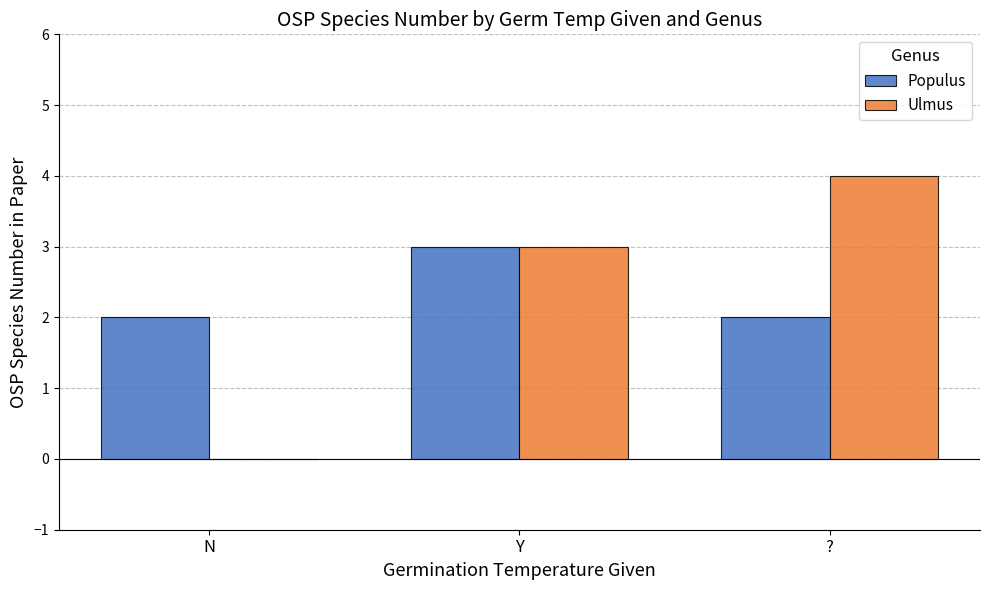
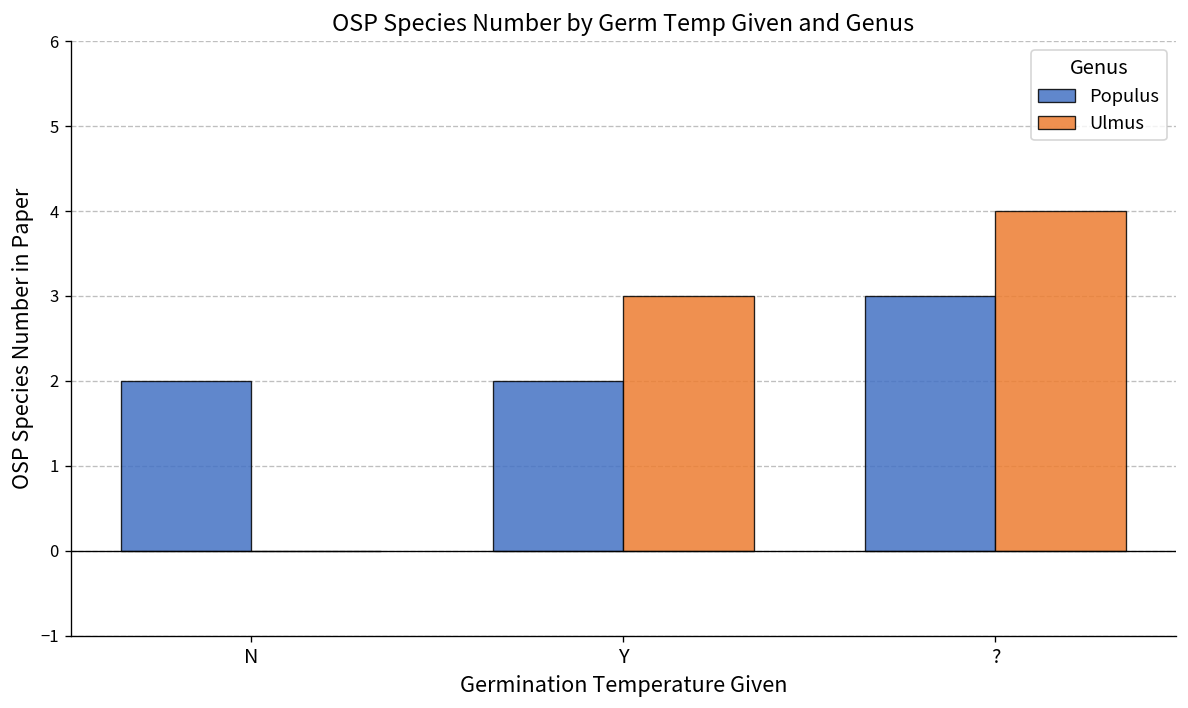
Populus, Y: 3 -> 2
Populus, ?: 2 -> 3
